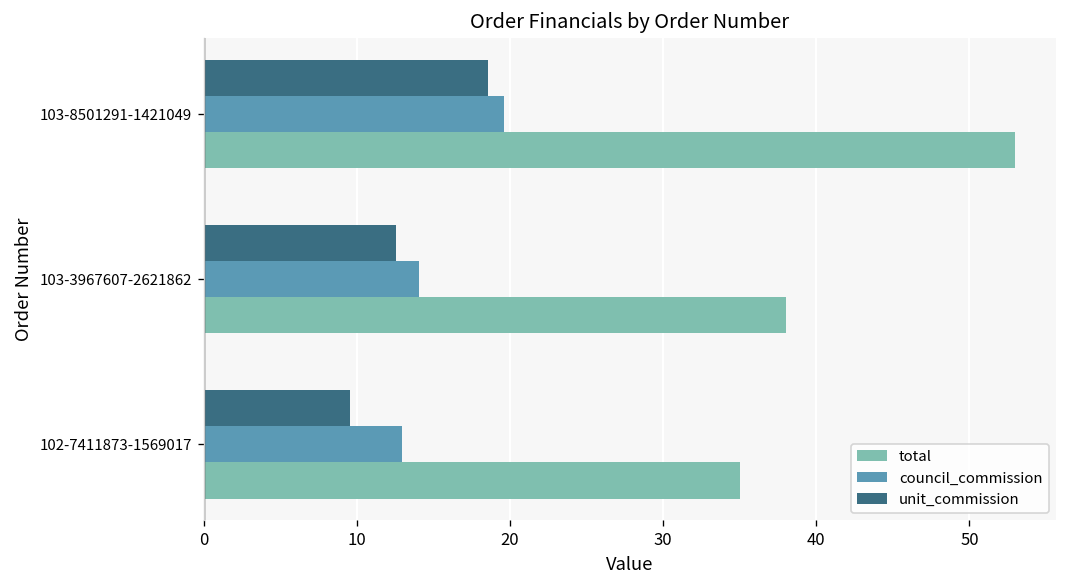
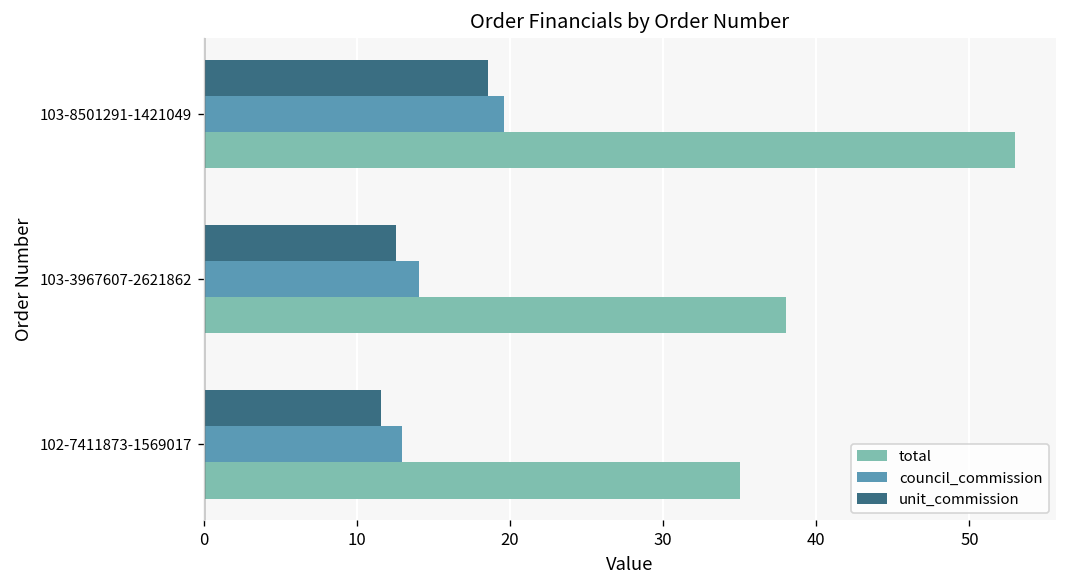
unit_commission, 102-7411873-1569017: 9.6 -> 11.6
